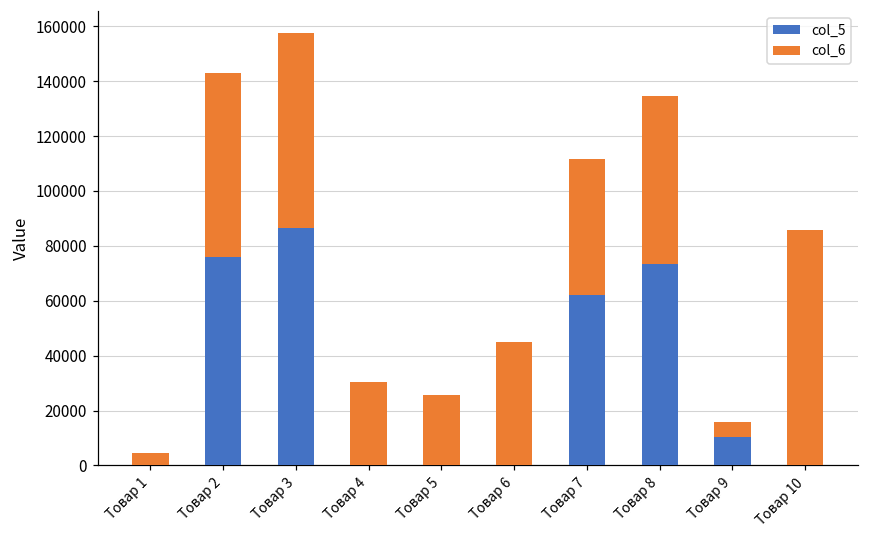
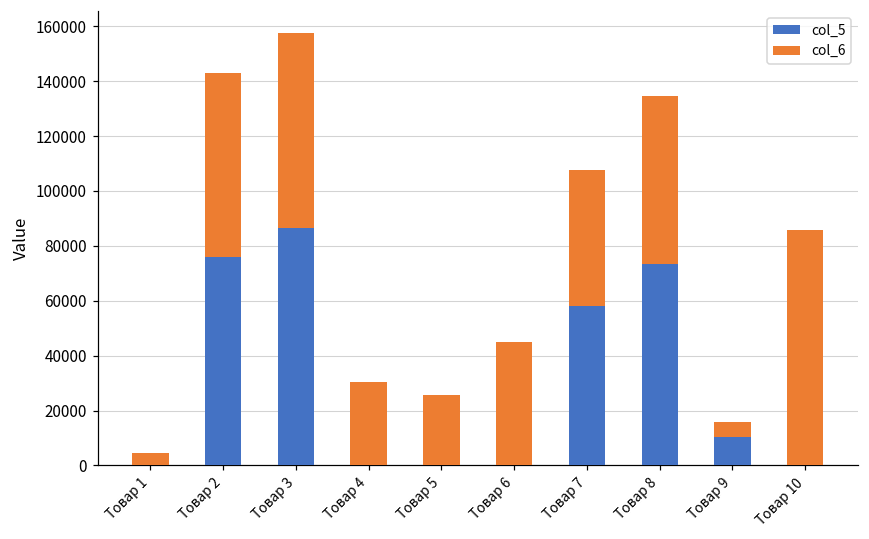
col_5, Товар 7: 62000 -> 58000
